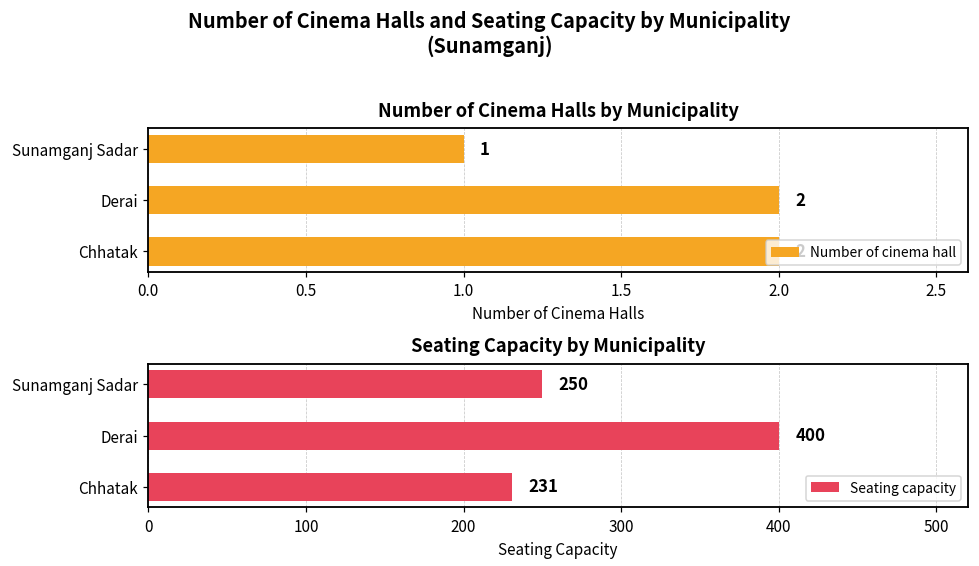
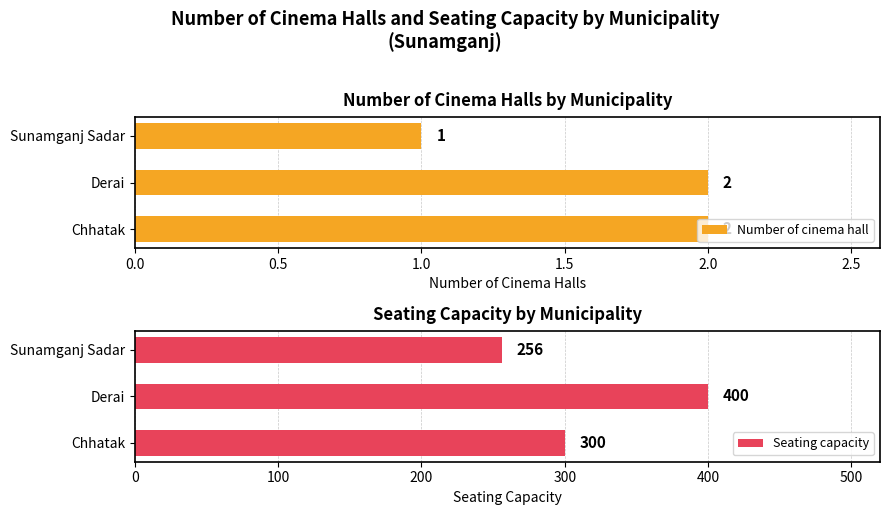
Seating Capacity by Municipality, Sunamganj Sadar: 250 -> 256
Seating Capacity by Municipality, Chhatak: 231 -> 300
